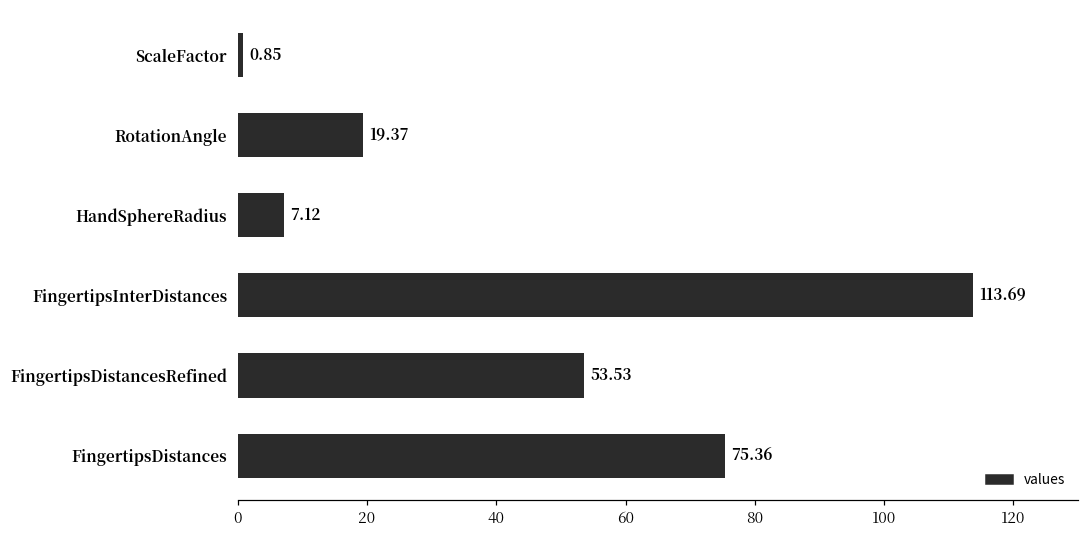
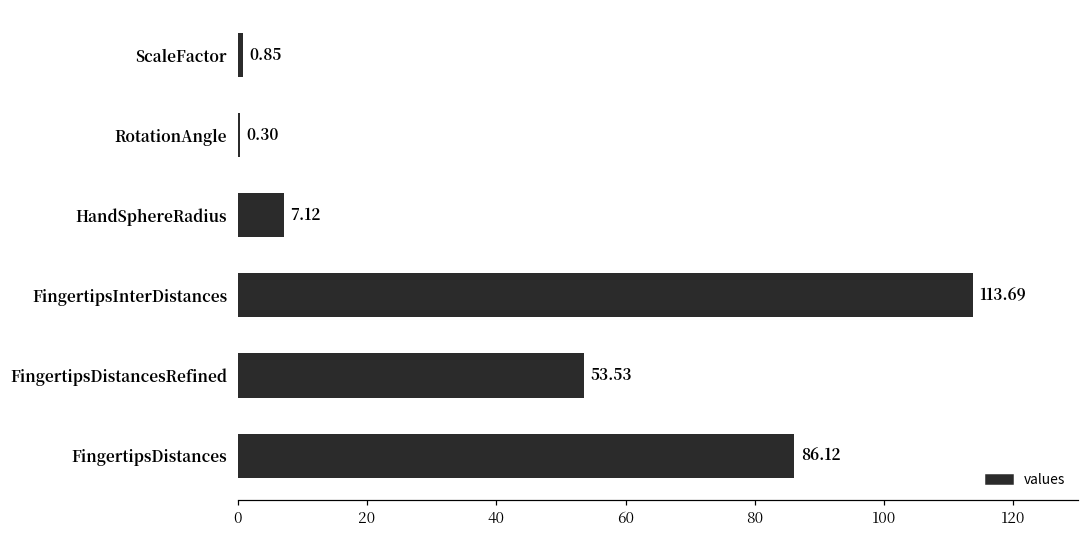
RotationAngle: 19.37 -> 0.30
FingertipsDistances: 75.36 -> 86.12
